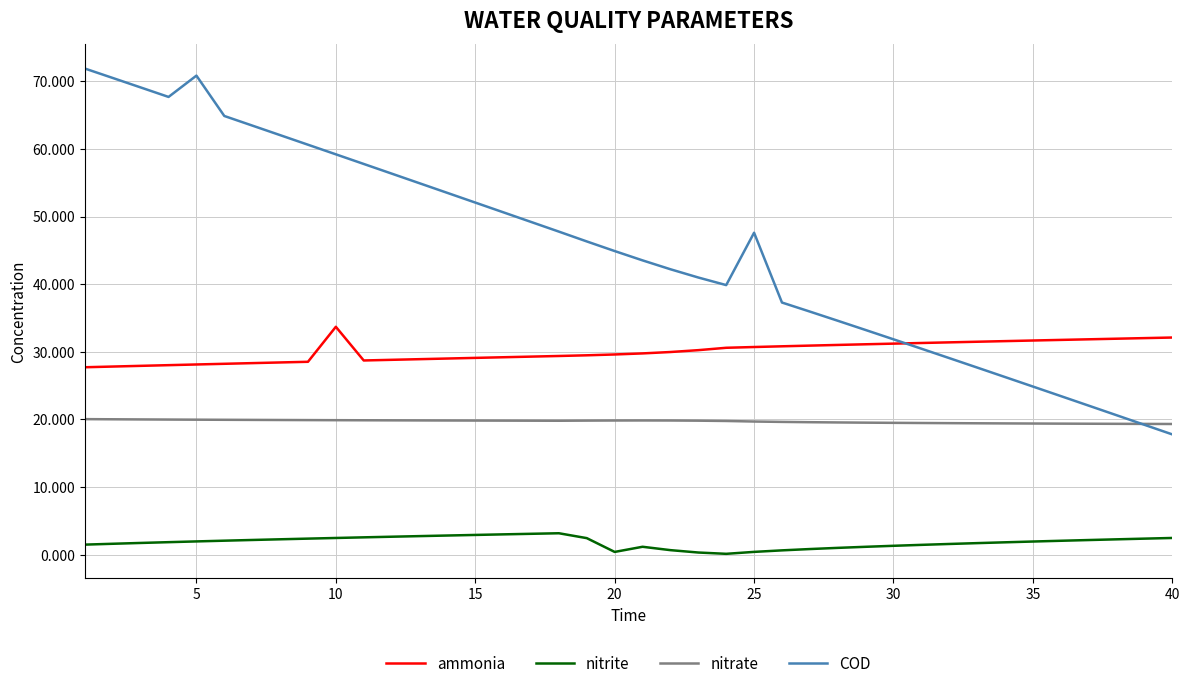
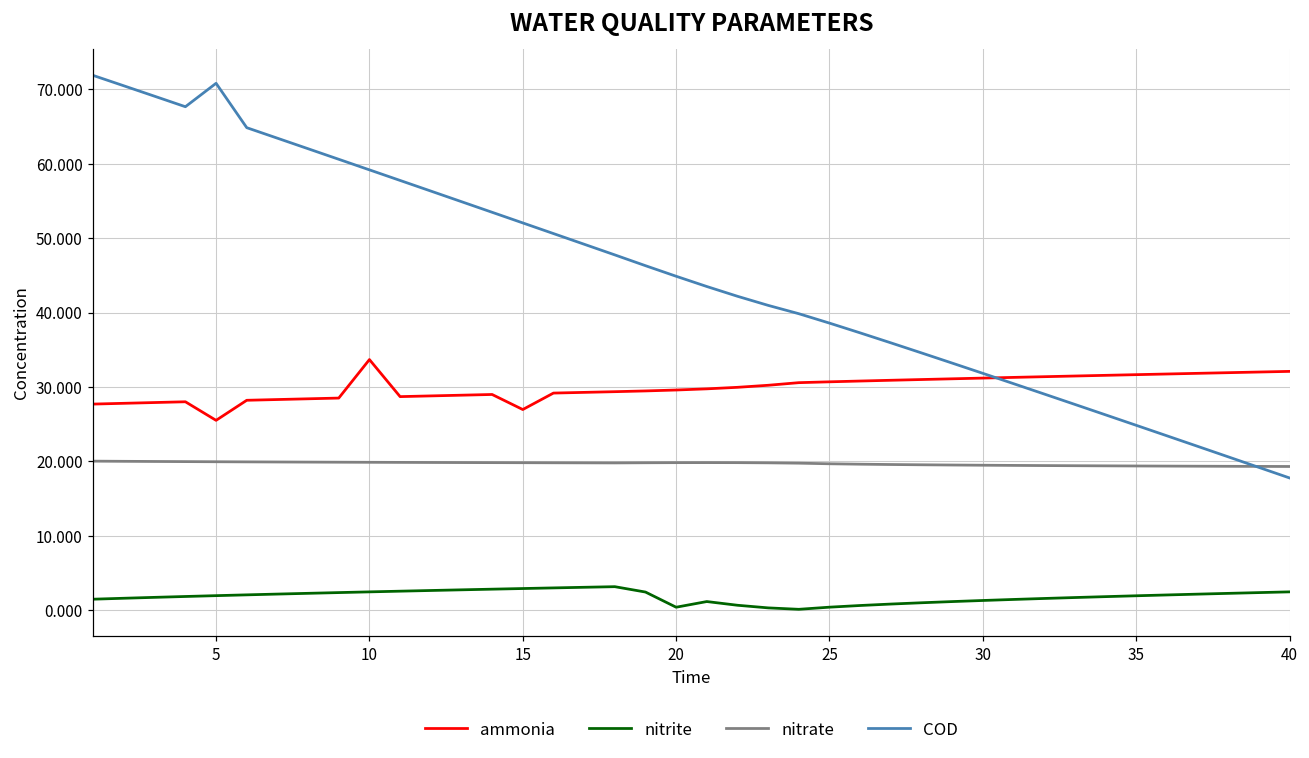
ammonia, 5: 28 -> 26
ammonia, 15: 29 -> 27
COD, 25: 48 -> 39
